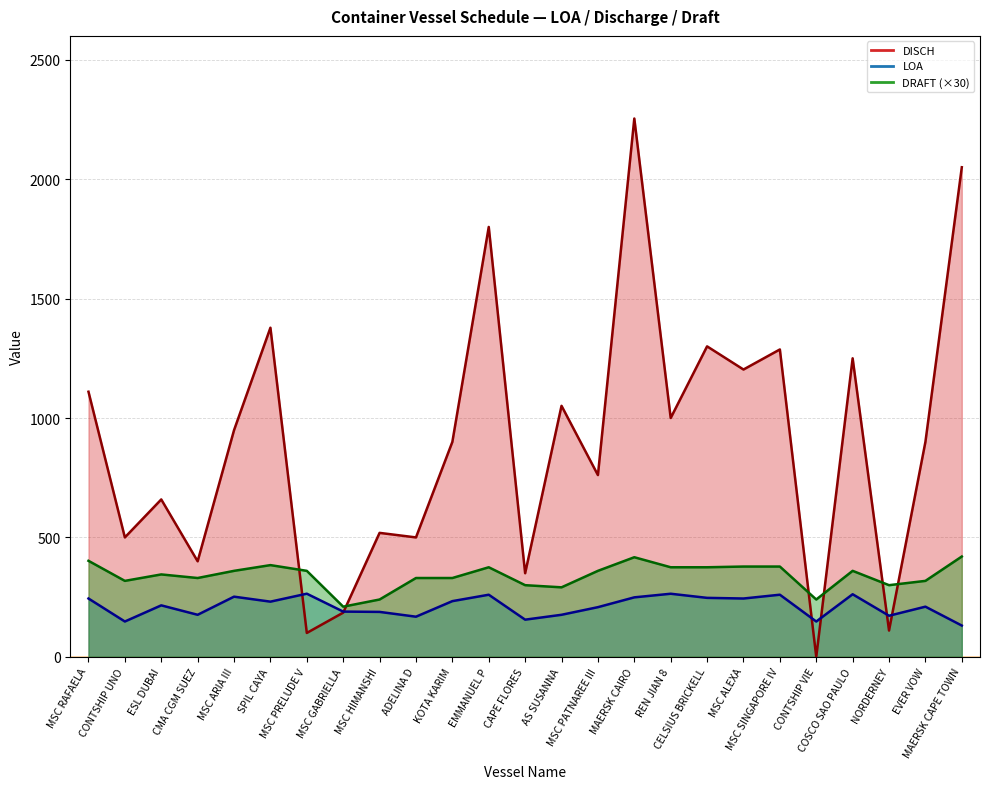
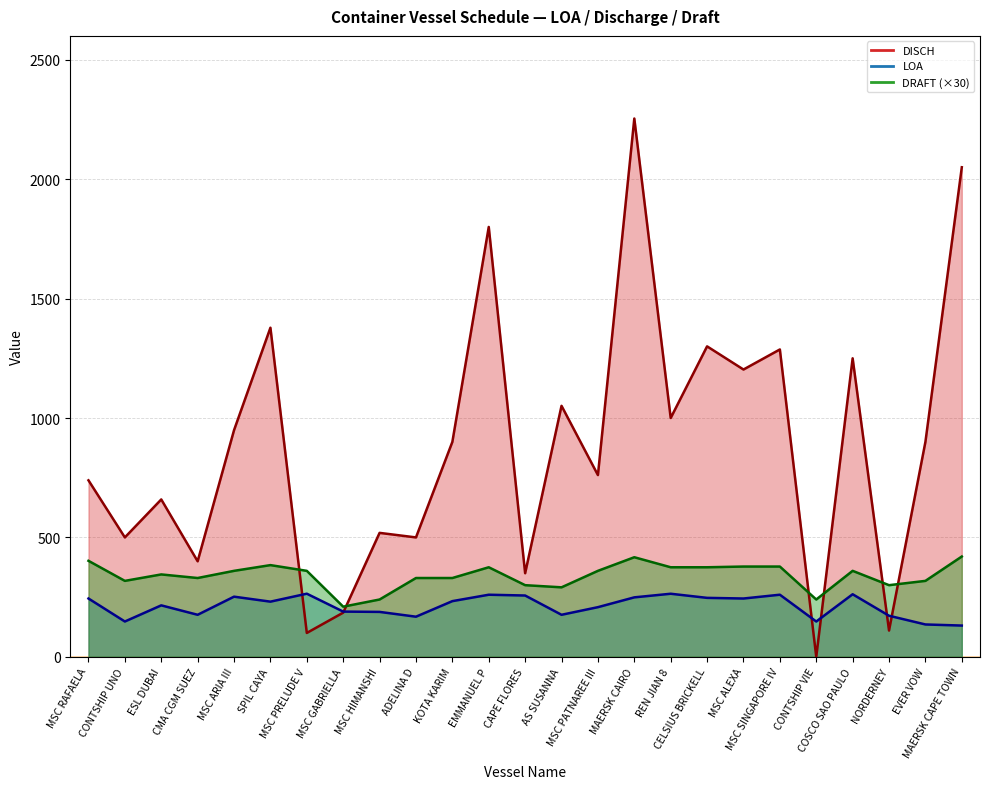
DISCH, MSC RAFAELA: 1110 -> 740
LOA, CAPE FLORES: 160 -> 260
LOA, EVER VOW: 210 -> 140
